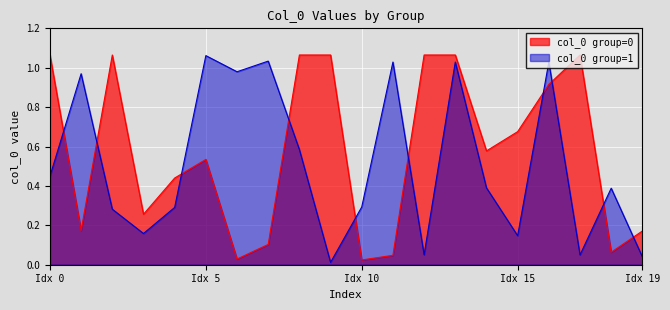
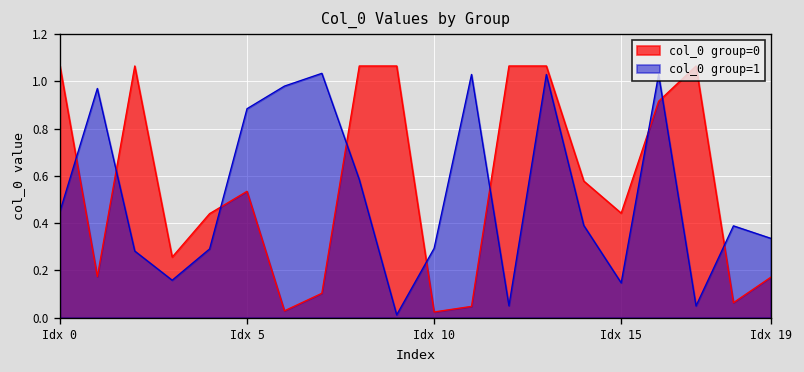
col_0 group=1, Idx 5: 1.06 -> 0.88
col_0 group=0, Idx 15: 0.68 -> 0.44
col_0 group=1, Idx 19: 0.04 -> 0.34
